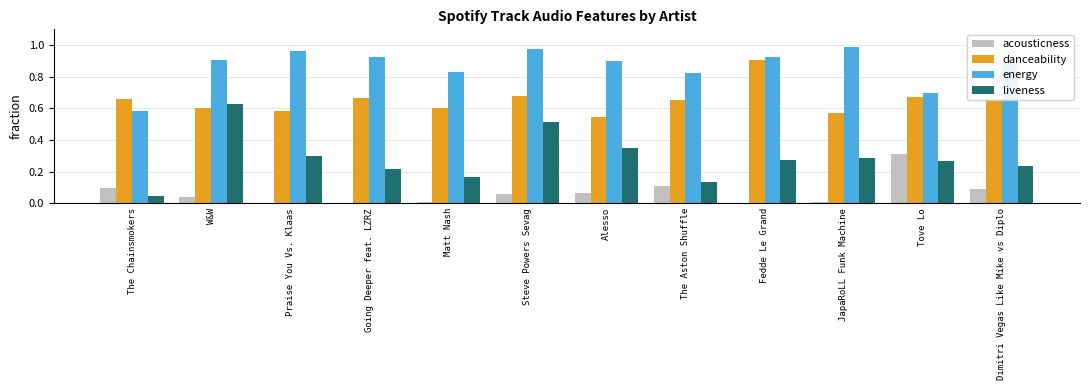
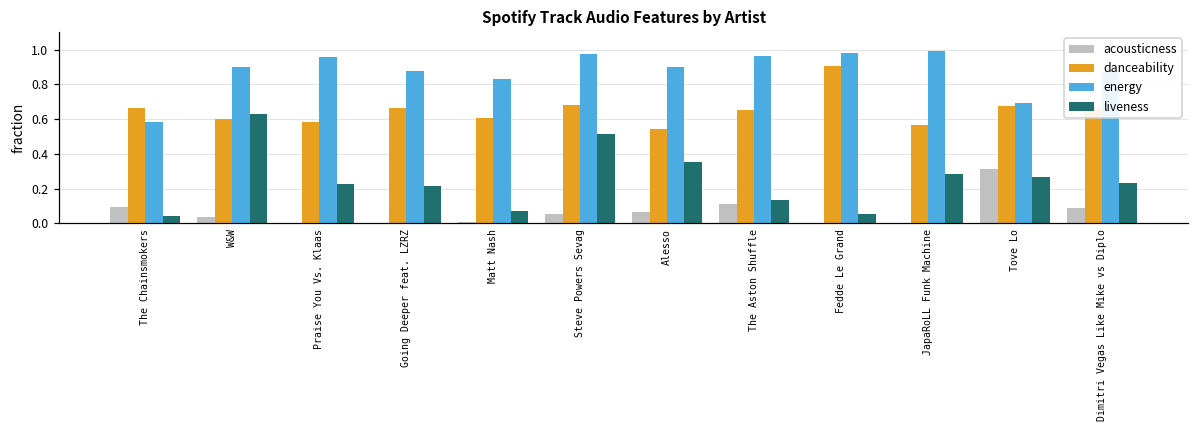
liveness, Praise You Vs. Klaas: 0.30 -> 0.23
energy, Going Deeper feat. LZRZ: 0.93 -> 0.88
liveness, Matt Nash: 0.16 -> 0.07
energy, The Aston Shuffle: 0.82 -> 0.96
energy, Fedde Le Grand: 0.93 -> 0.98
liveness, Fedde Le Grand: 0.27 -> 0.05
